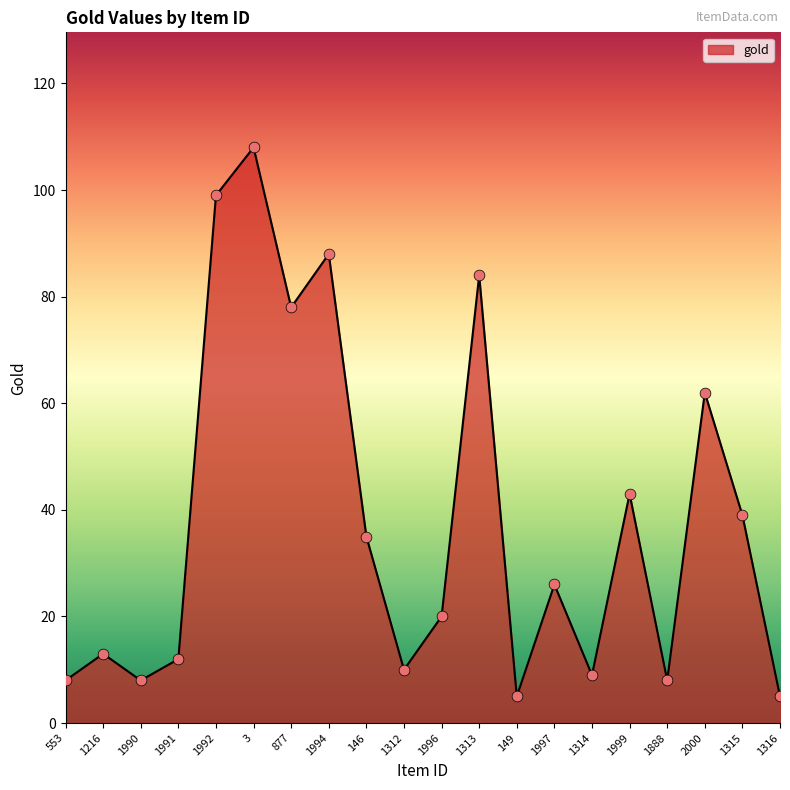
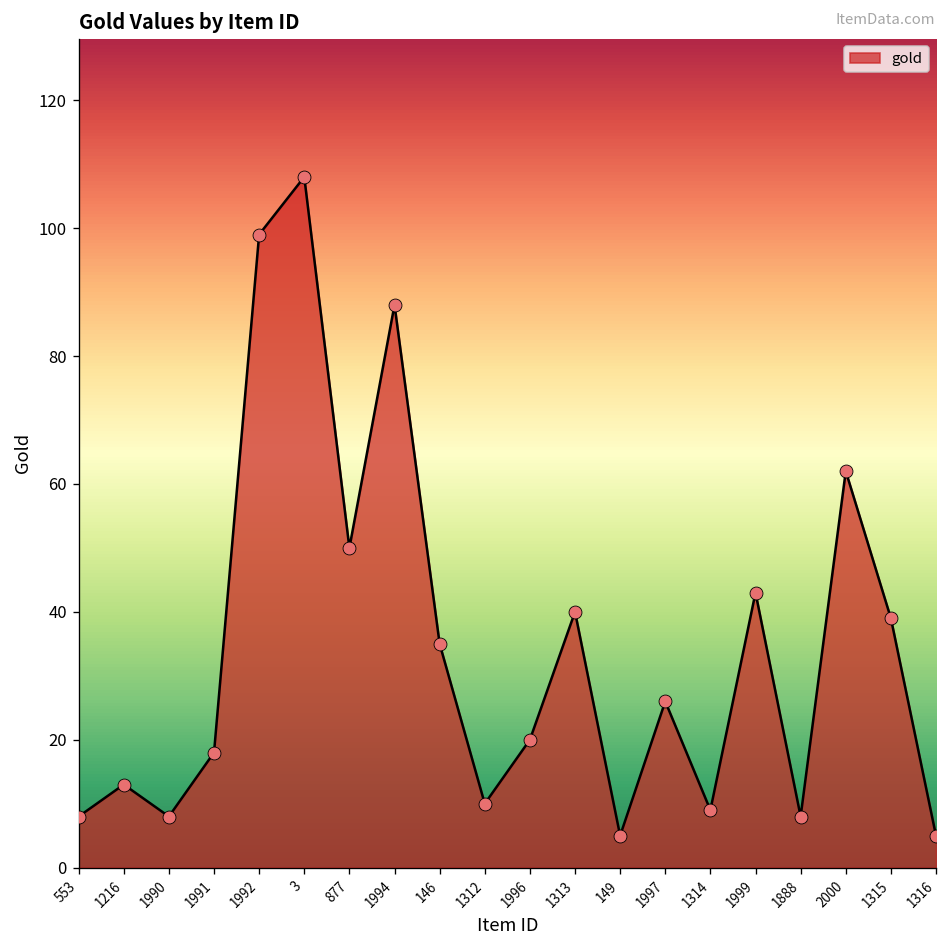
1991: 12 -> 18
877: 78 -> 50
1313: 84 -> 40
